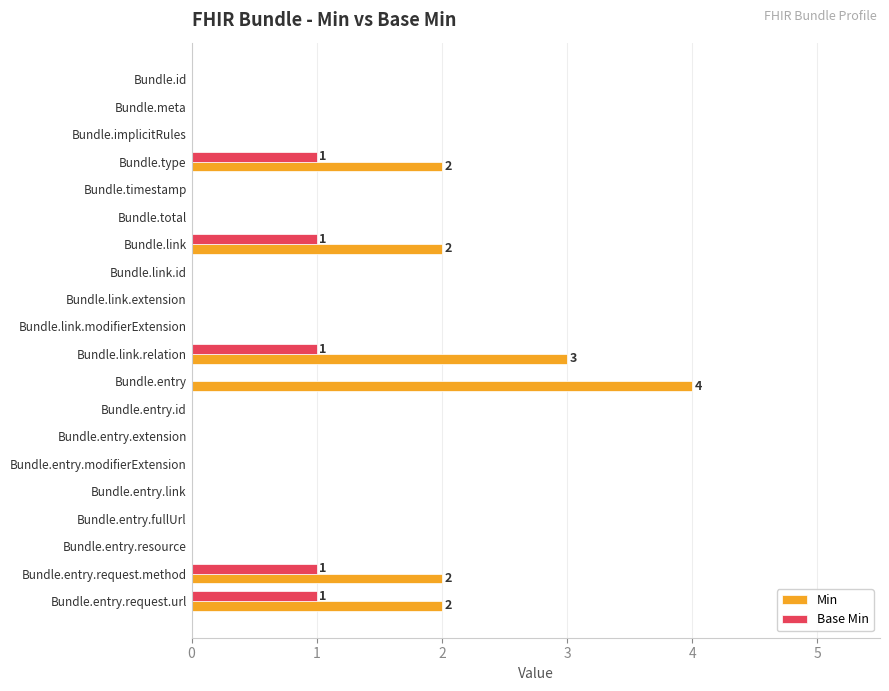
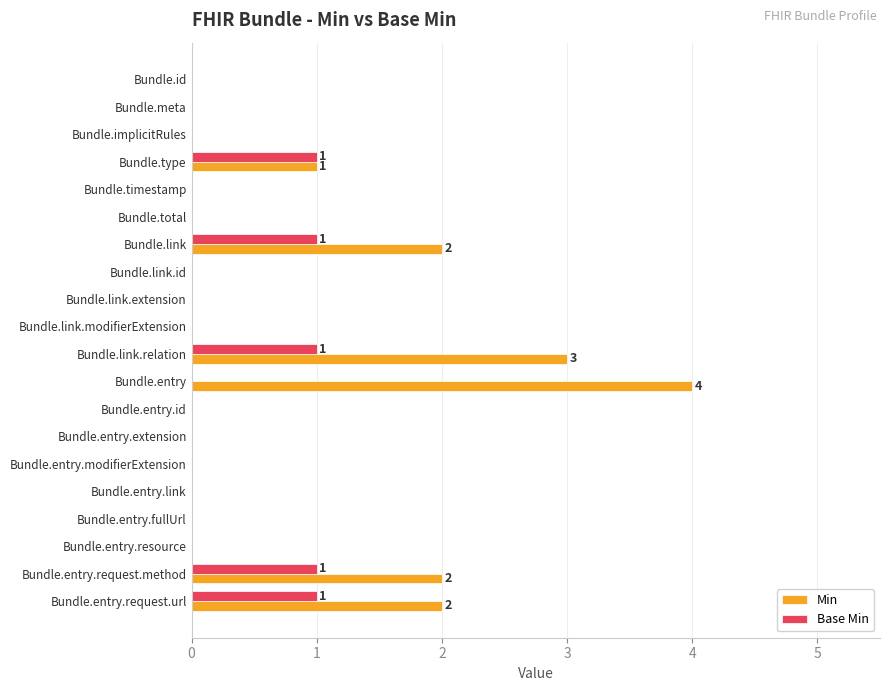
Min, Bundle.type: 2 -> 1
